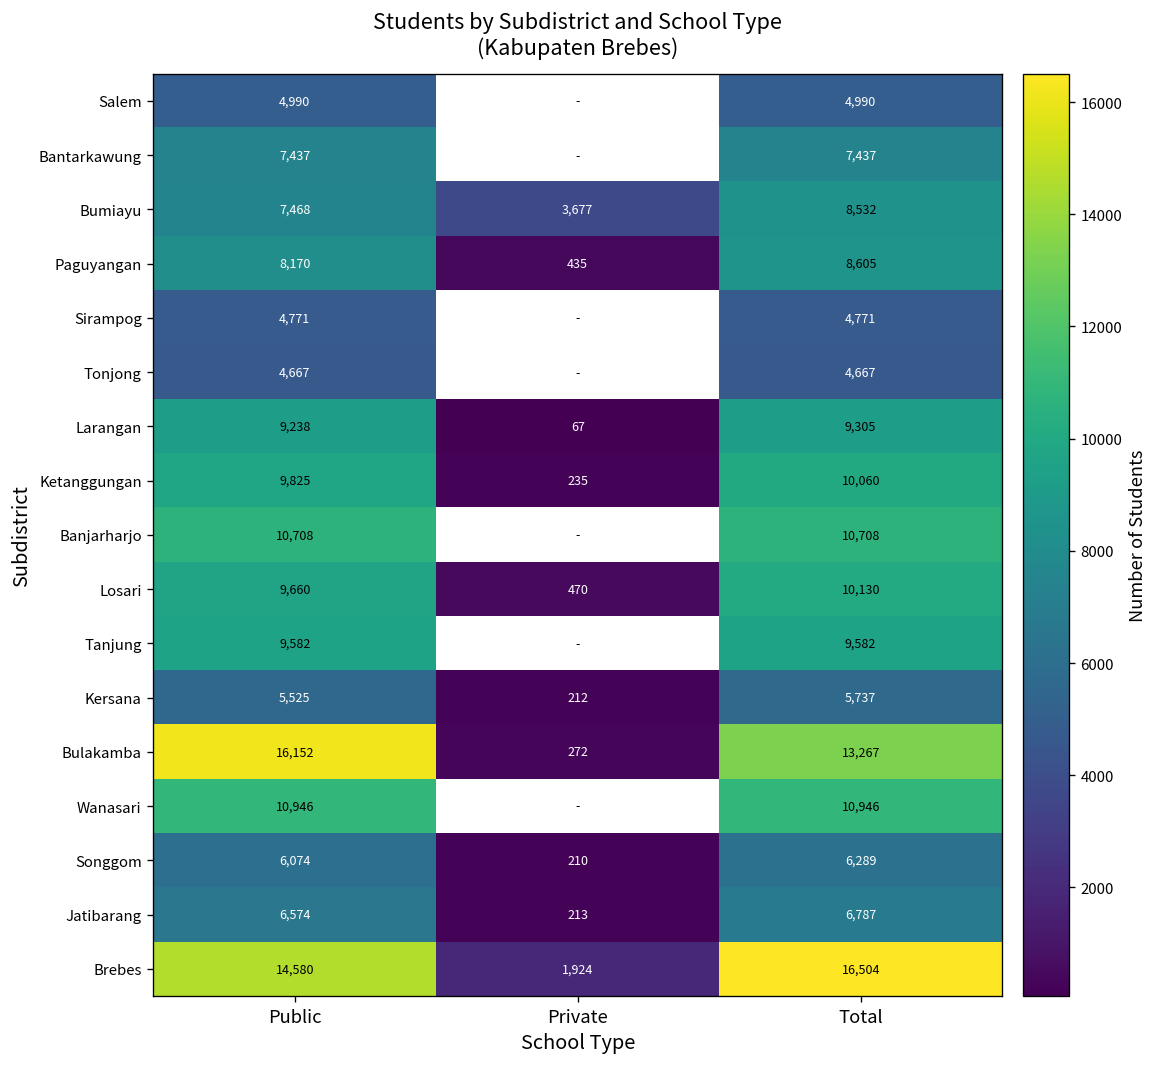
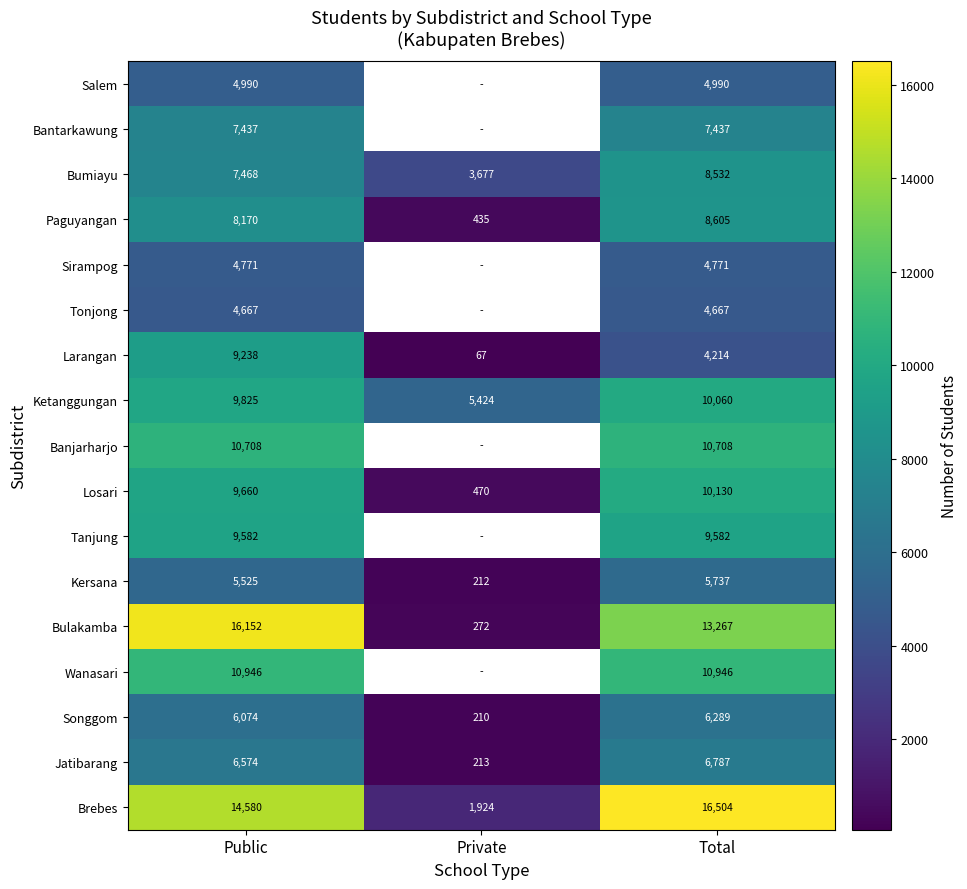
Larangan, Total: 9,305 -> 4,214
Ketanggungan, Private: 235 -> 5,424
